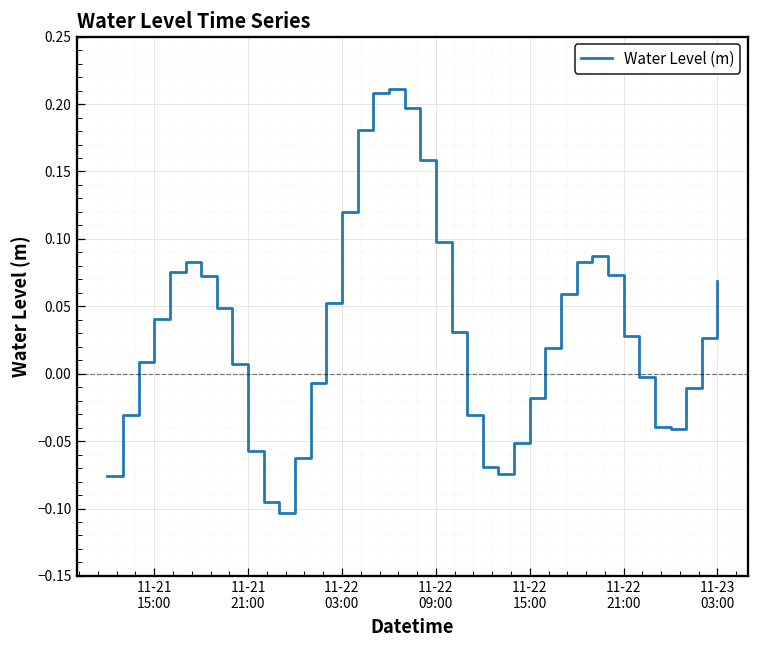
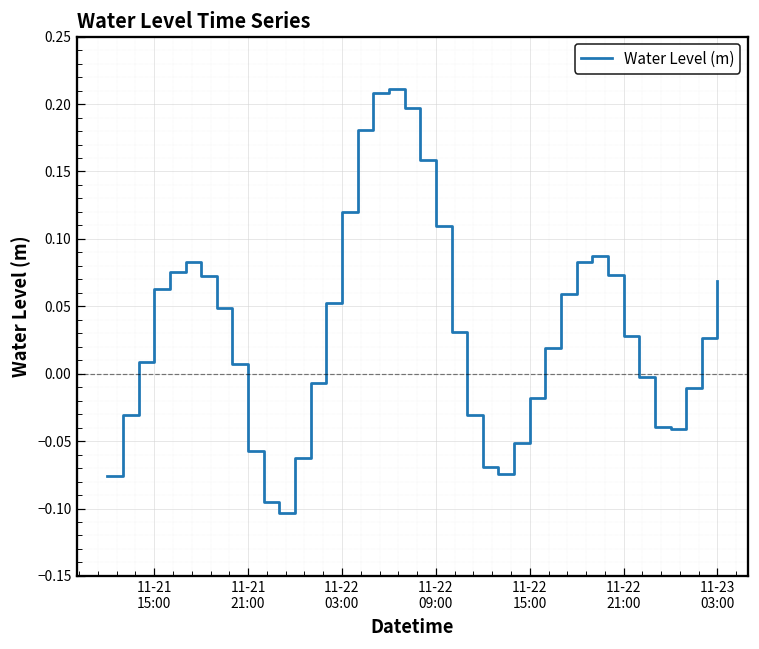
11-21 15:00: 0.041 -> 0.063
11-22 09:00: 0.098 -> 0.109
